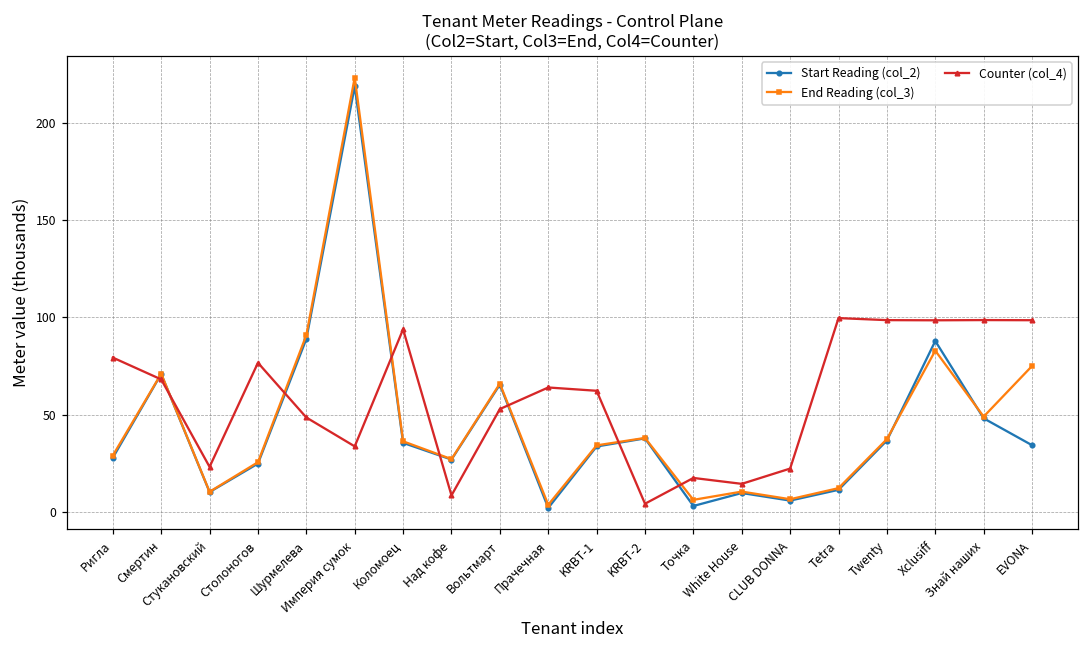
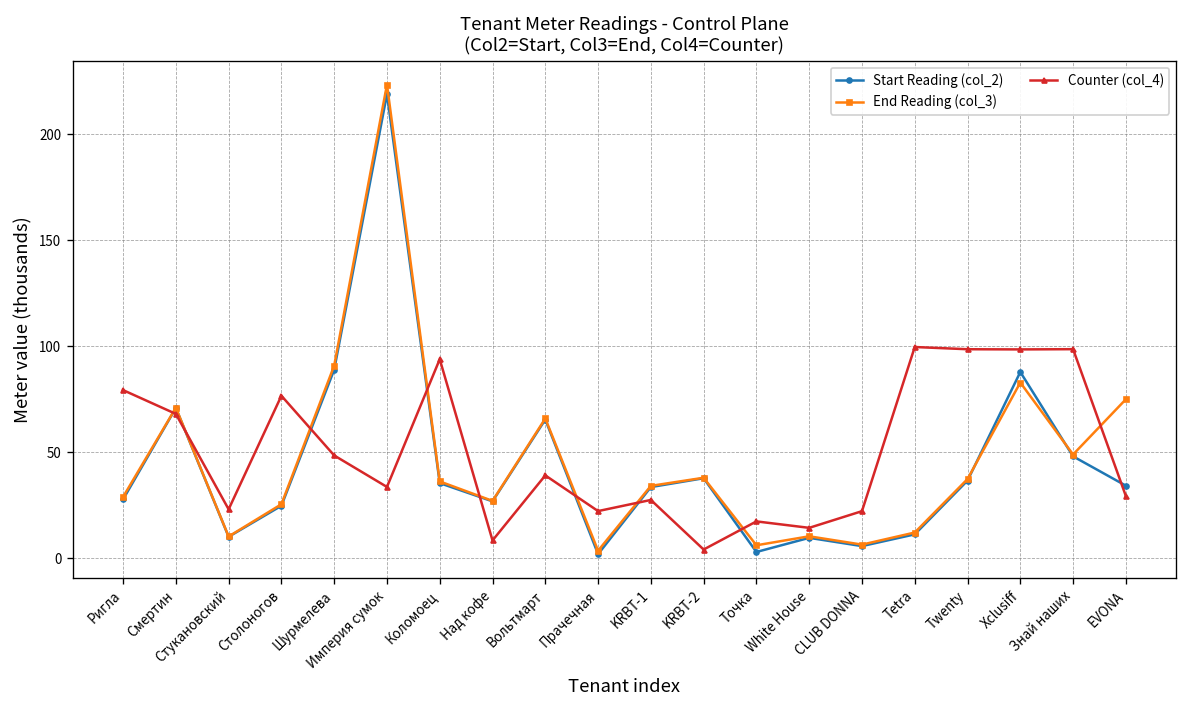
Counter (col_4), Вольтмарт: 53 -> 39
Counter (col_4), Прачечная: 64 -> 22
Counter (col_4), KRBT-1: 62 -> 27
Counter (col_4), EVONA: 99 -> 29
